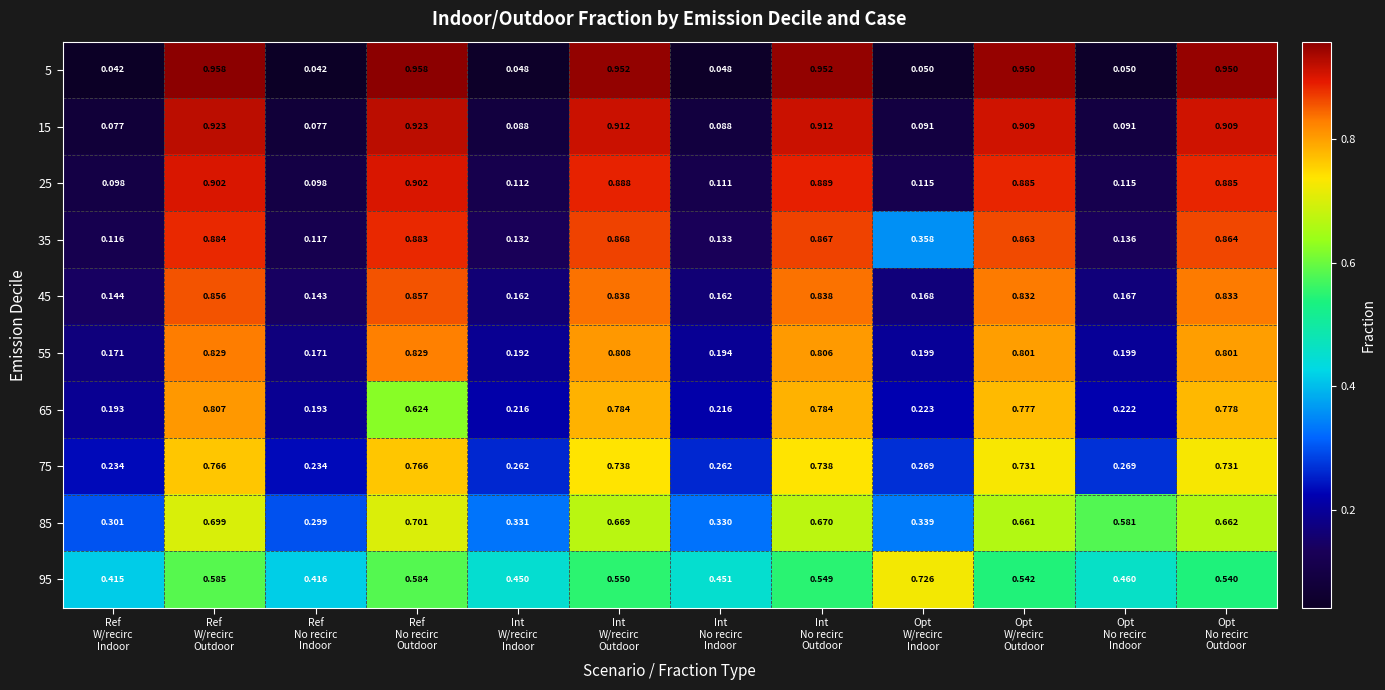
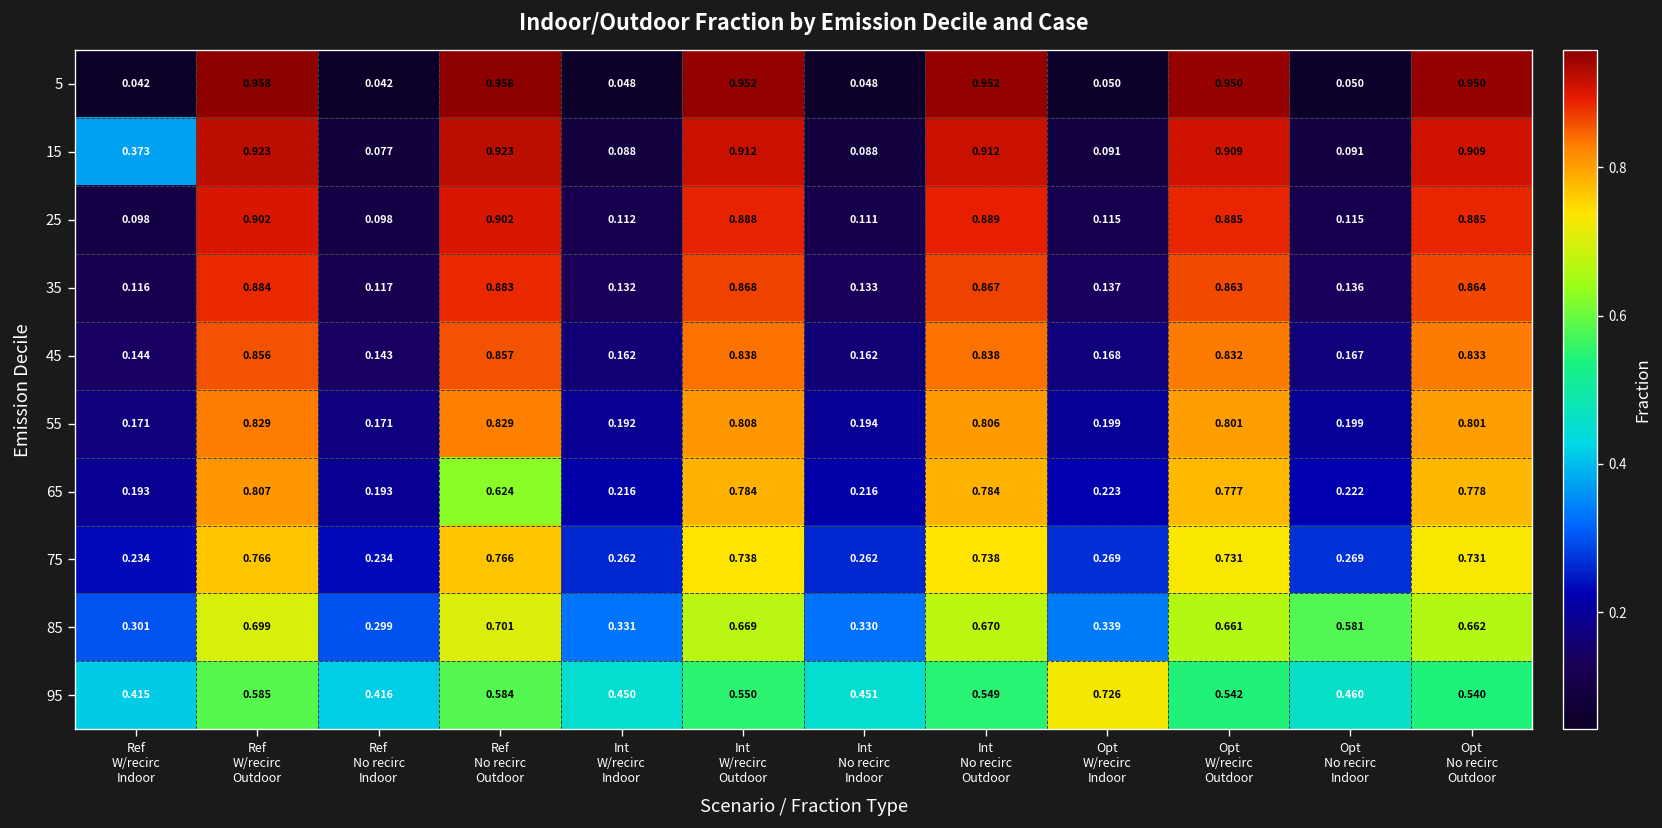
15, Ref W/recirc Indoor: 0.077 -> 0.373
35, Opt W/recirc Indoor: 0.358 -> 0.137
